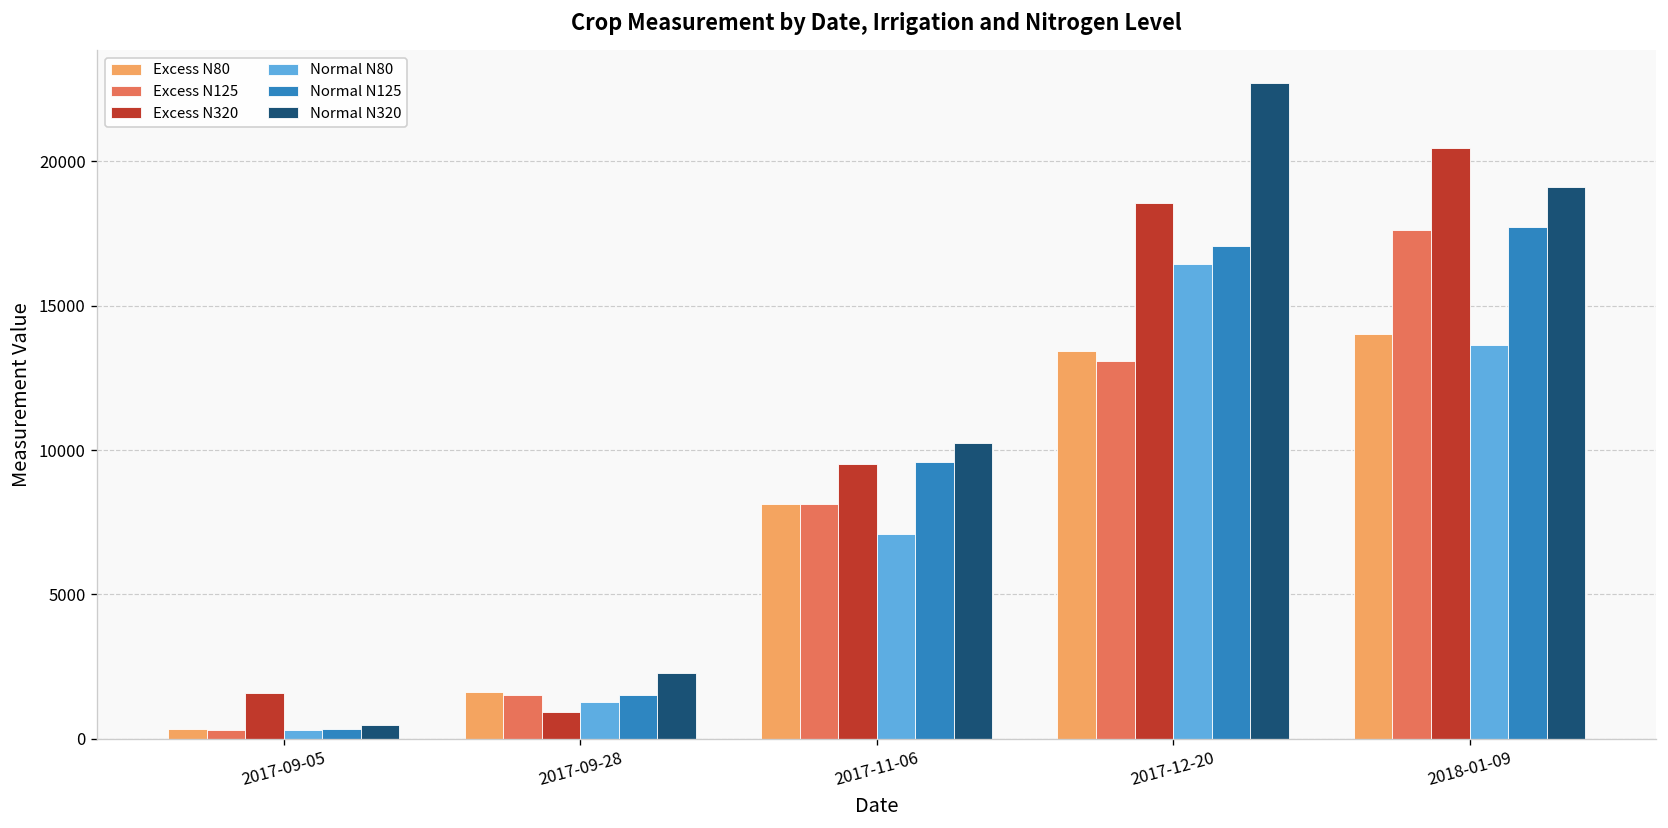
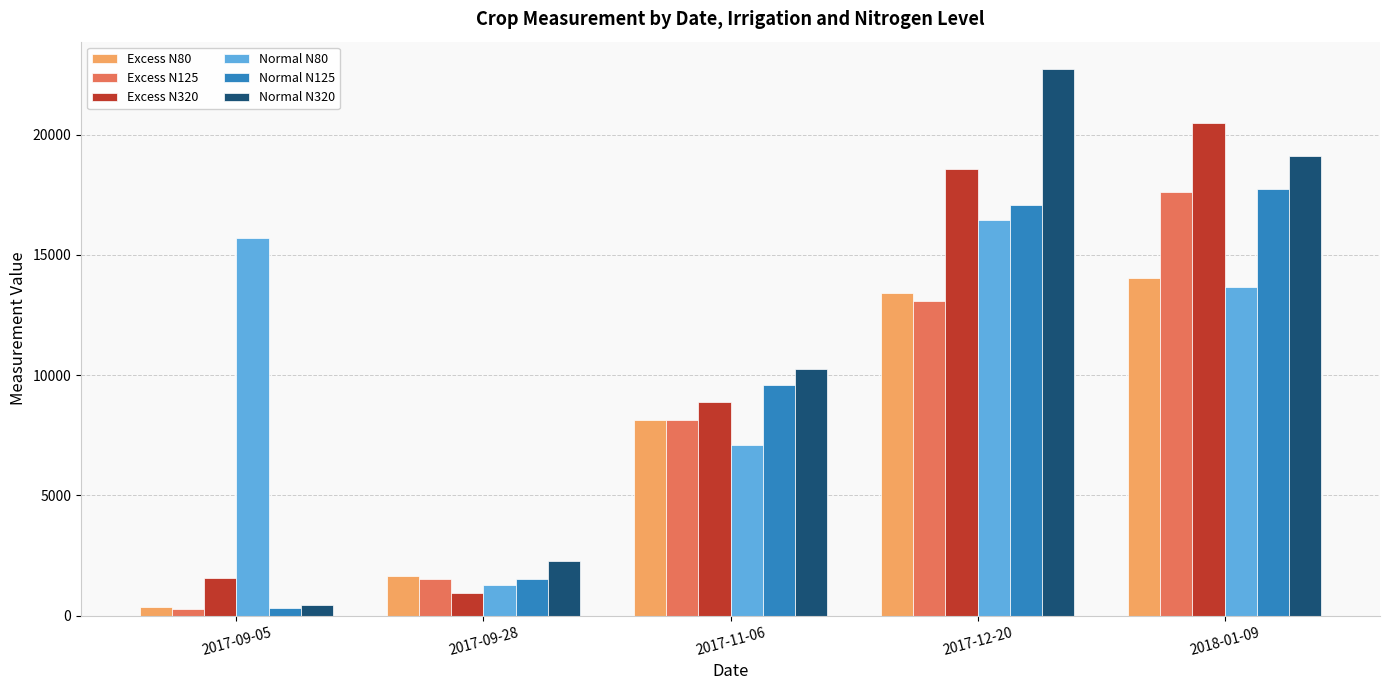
Normal N80, 2017-09-05: 300 -> 15700
Excess N320, 2017-11-06: 9500 -> 8900
